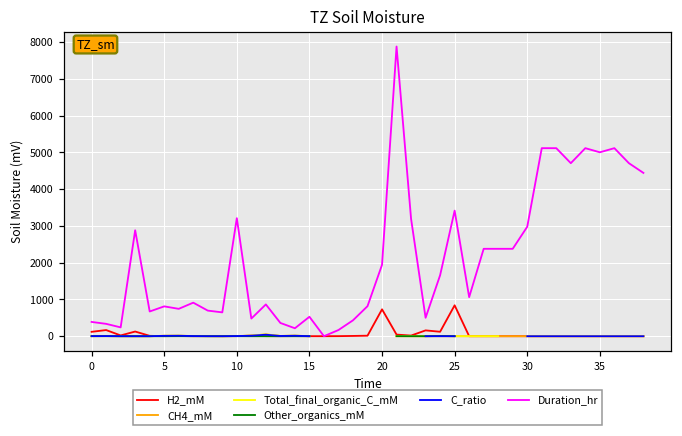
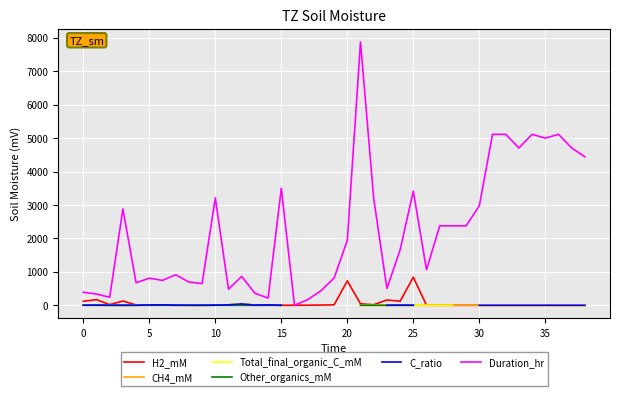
Duration_hr, 15: 500 -> 3500
